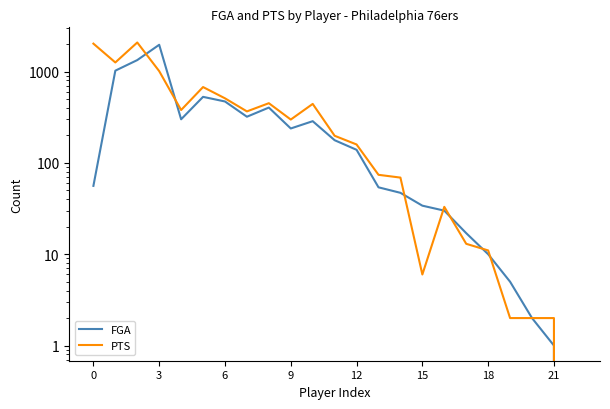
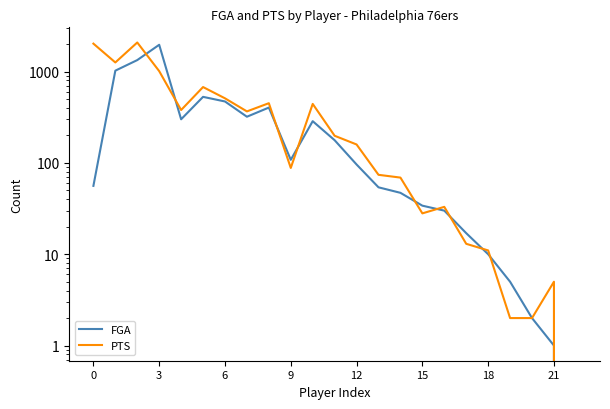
FGA, 9: 240 -> 110
PTS, 9: 300 -> 90
FGA, 12: 140 -> 100
PTS, 15: 6 -> 28
PTS, 21: 2 -> 5
